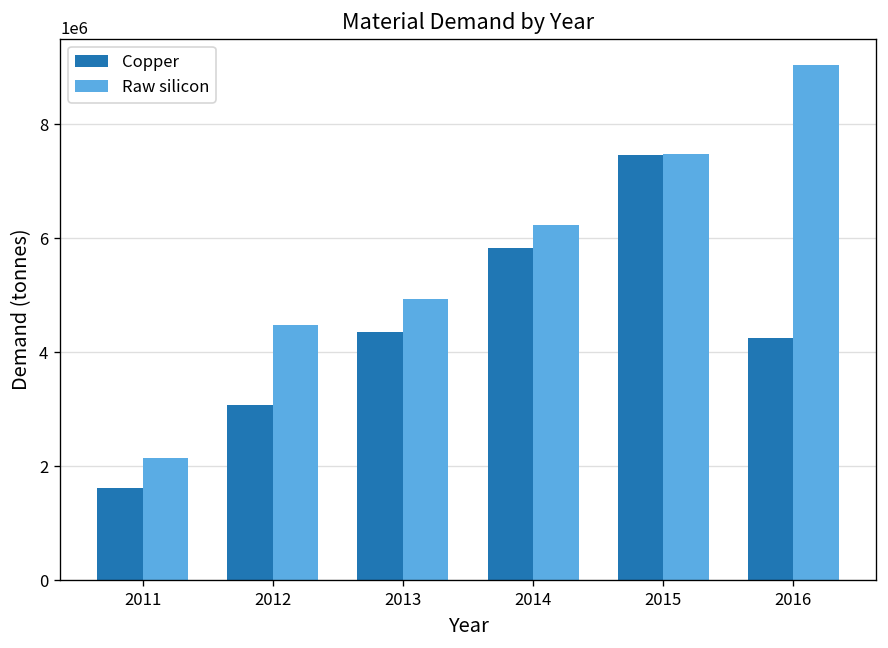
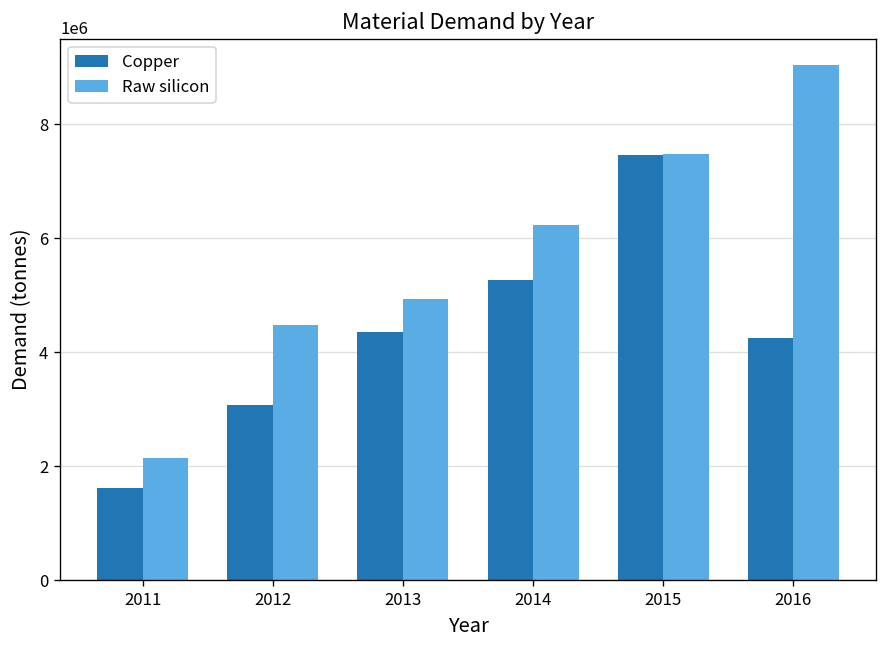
Copper, 2014: 5800000 -> 5300000
